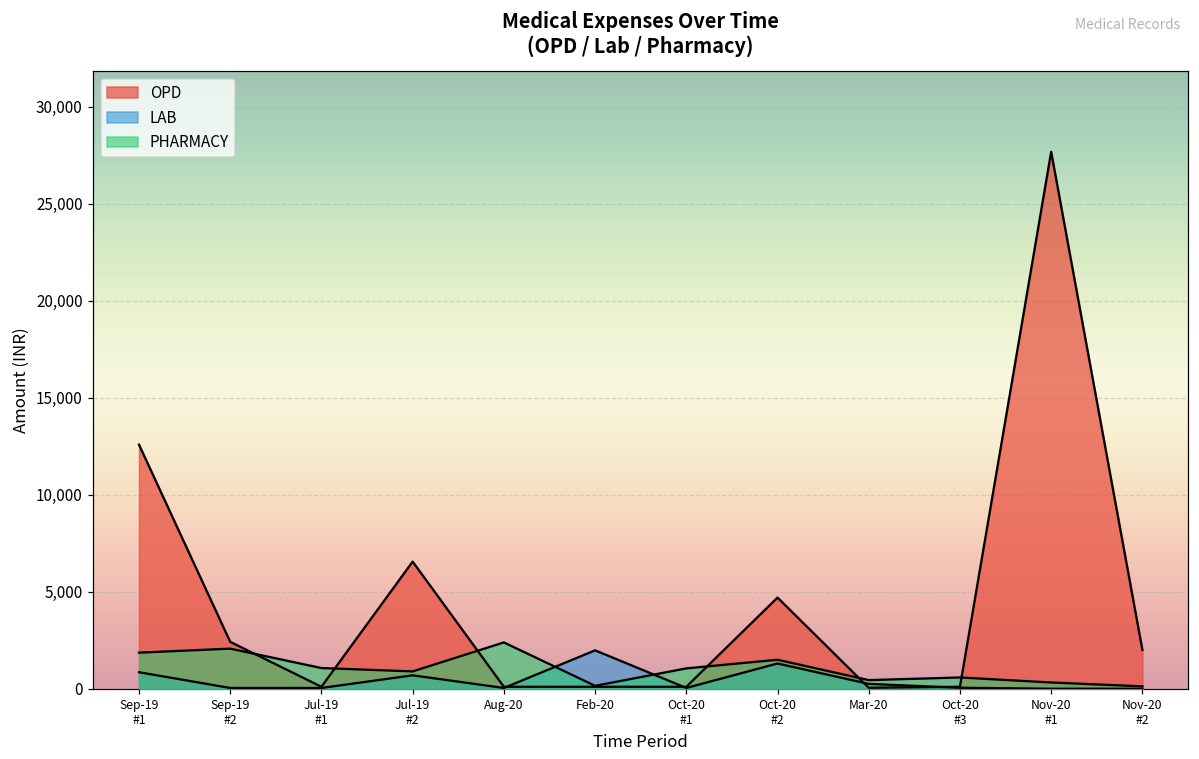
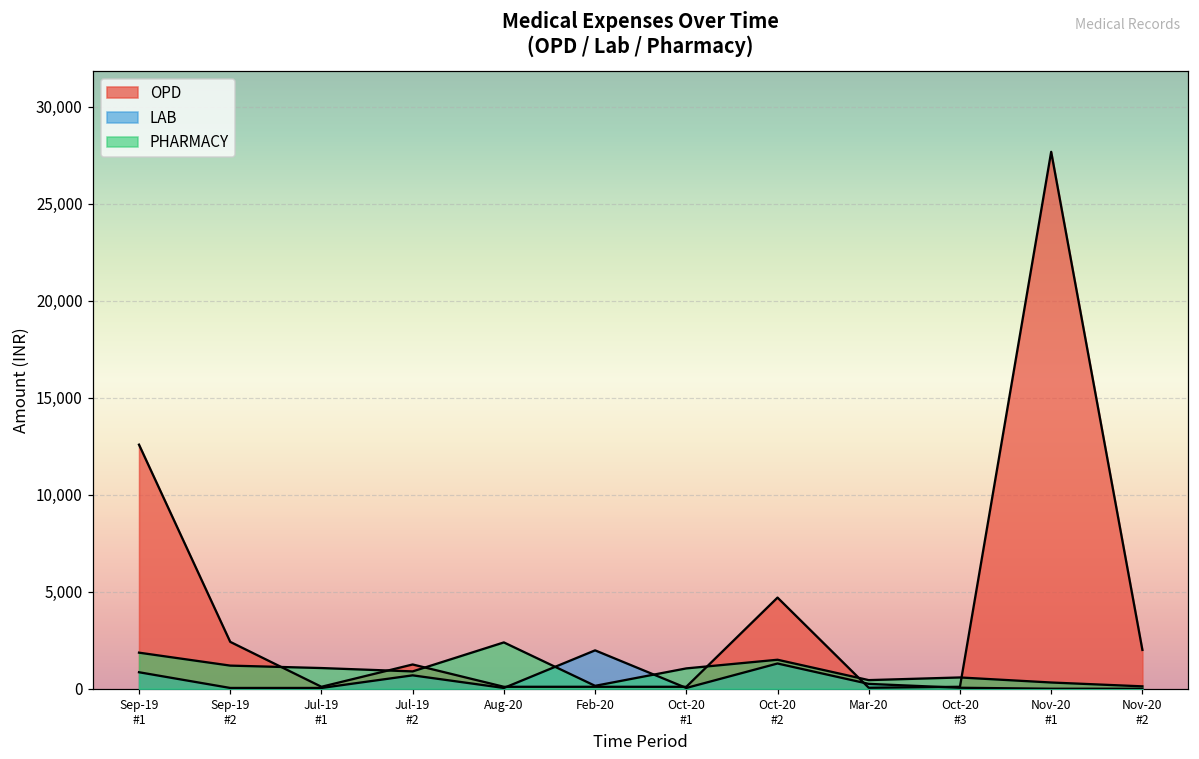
PHARMACY, Sep-19 #2: 2,100 -> 1,200
OPD, Jul-19 #2: 6,600 -> 1,300
